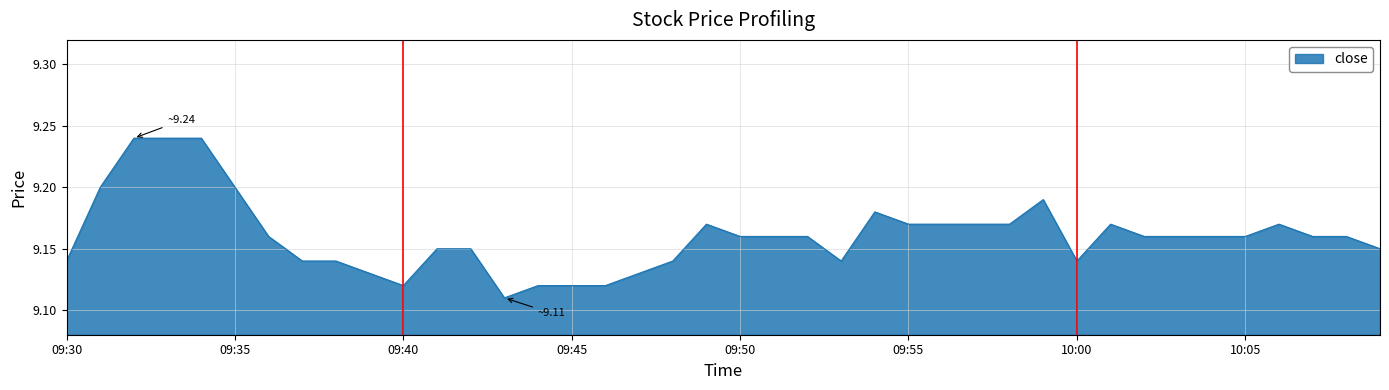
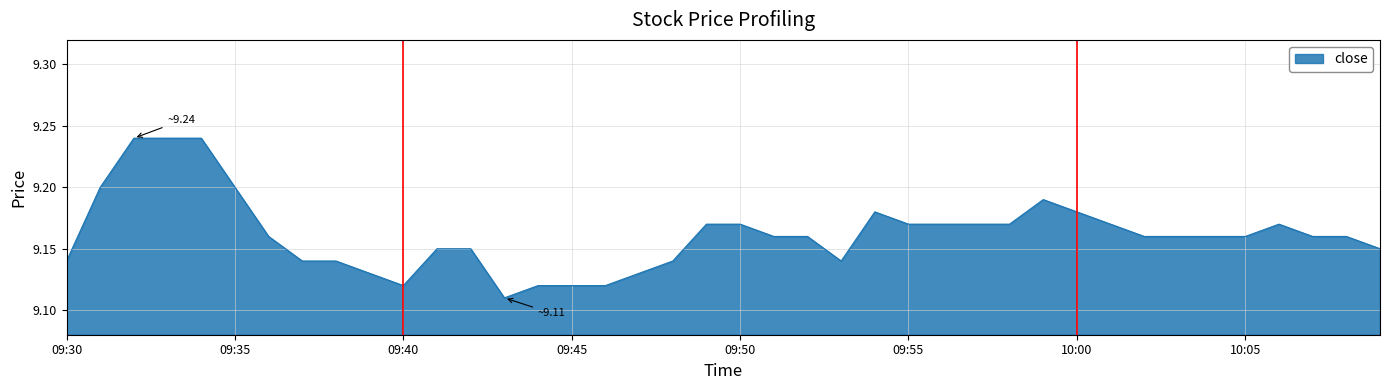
09:50: 9.16 -> 9.17
10:00: 9.14 -> 9.18
